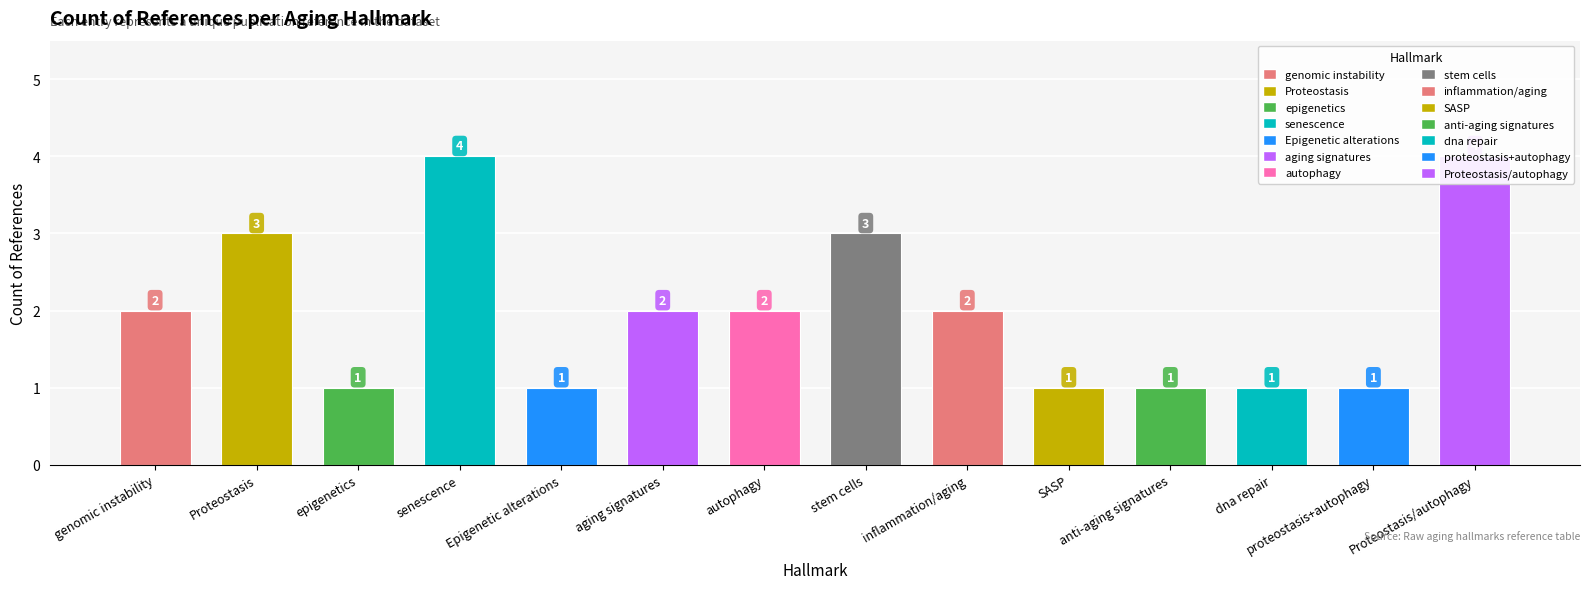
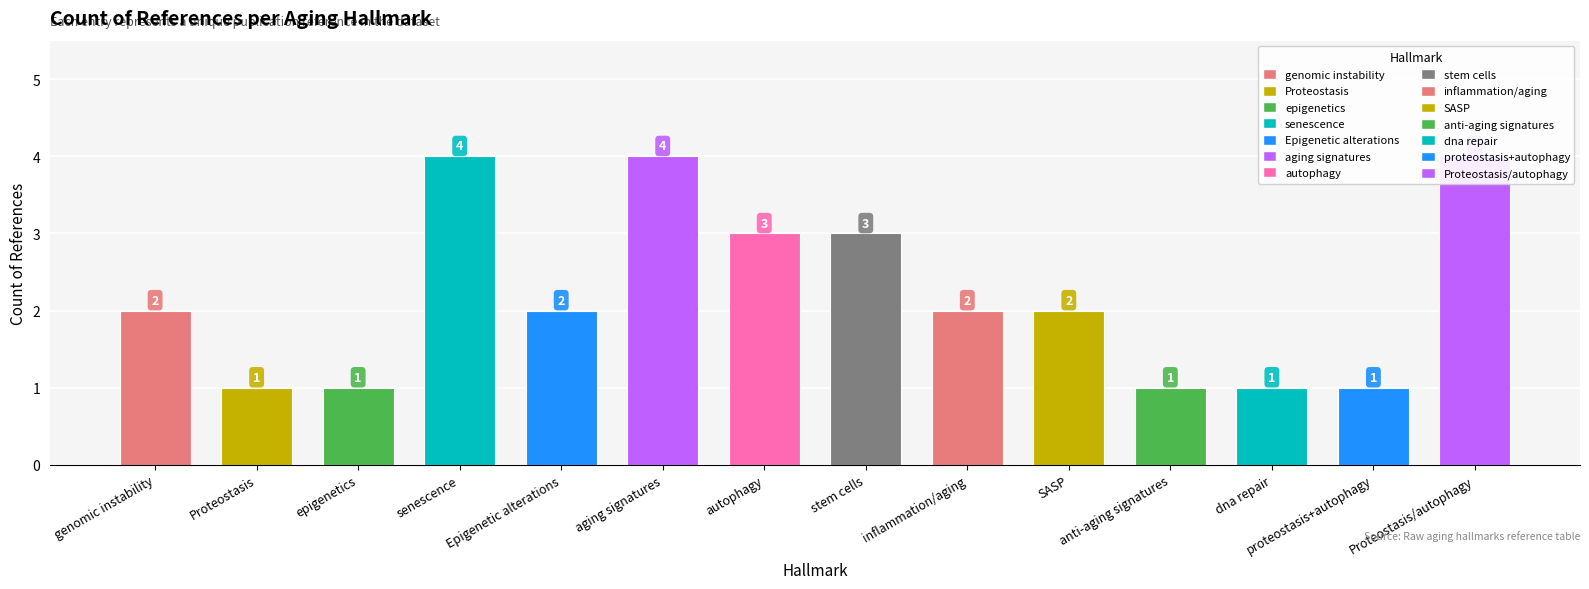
Proteostasis: 3 -> 1
Epigenetic alterations: 1 -> 2
aging signatures: 2 -> 4
autophagy: 2 -> 3
SASP: 1 -> 2
